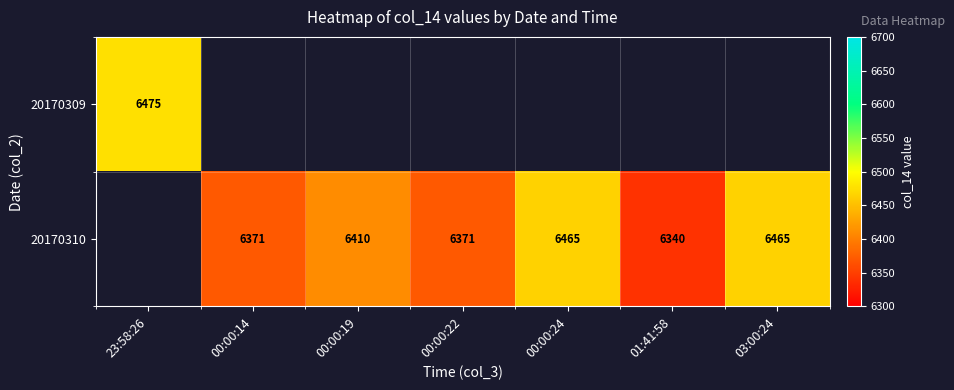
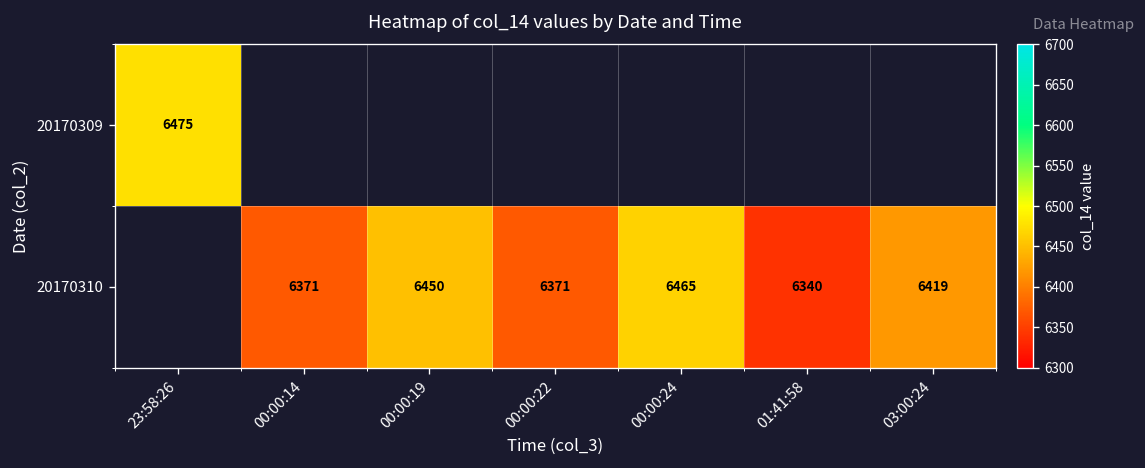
20170310, 00:00:19: 6410 -> 6450
20170310, 03:00:24: 6465 -> 6419
